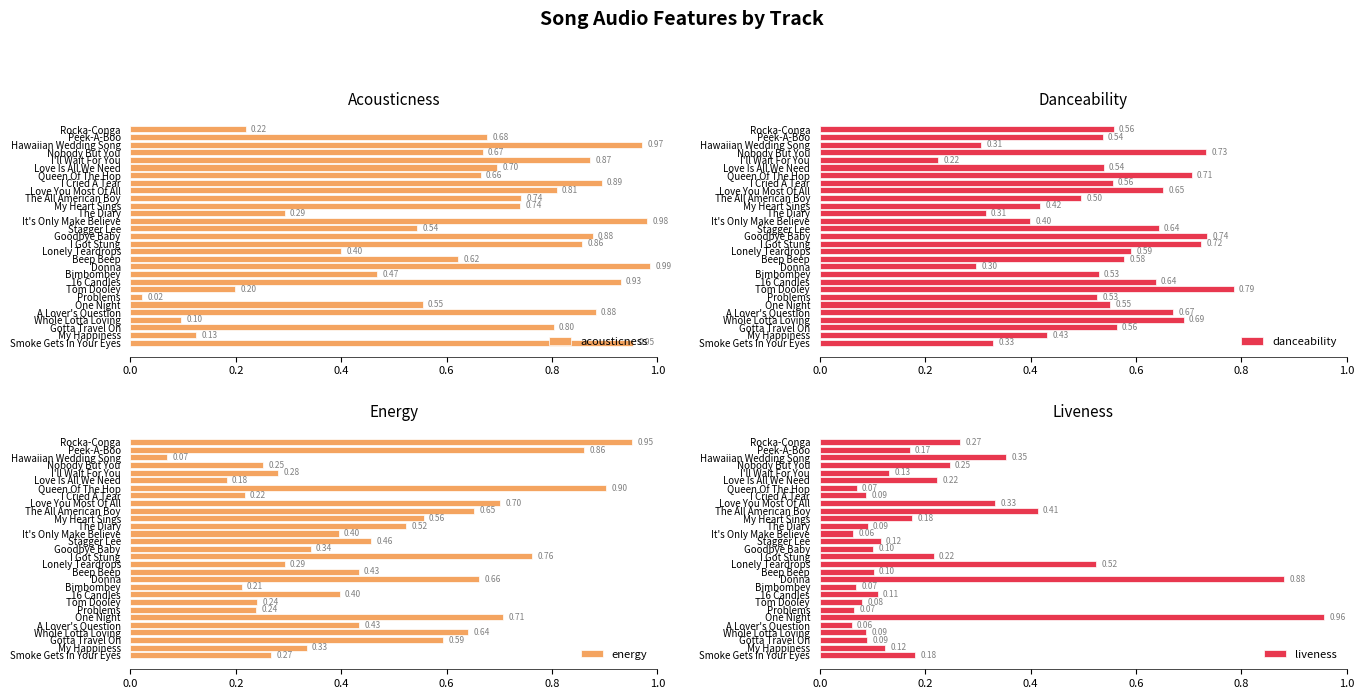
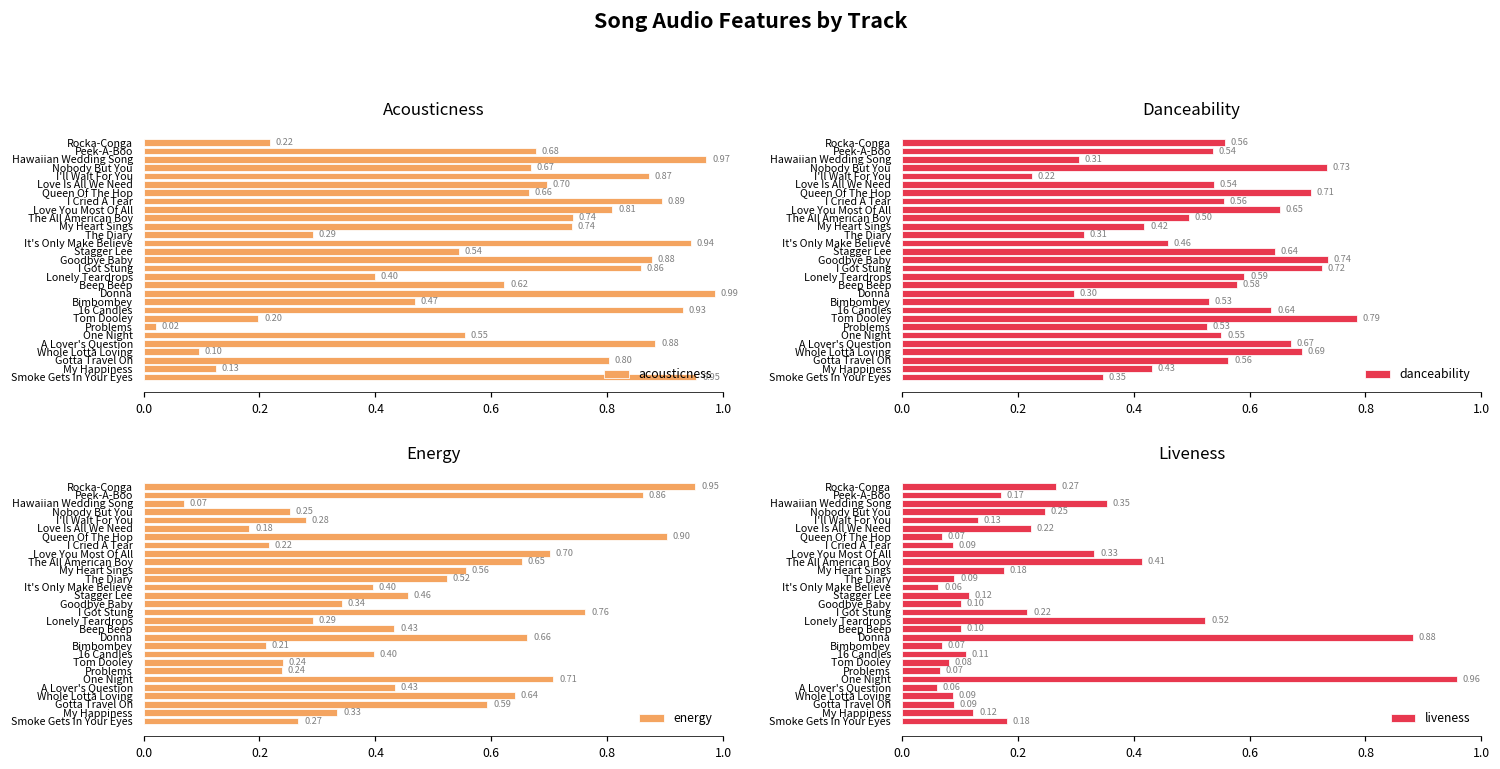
Acousticness, It's Only Make Believe: 0.98 -> 0.94
Danceability, It's Only Make Believe: 0.40 -> 0.46
Danceability, Smoke Gets In Your Eyes: 0.33 -> 0.35
